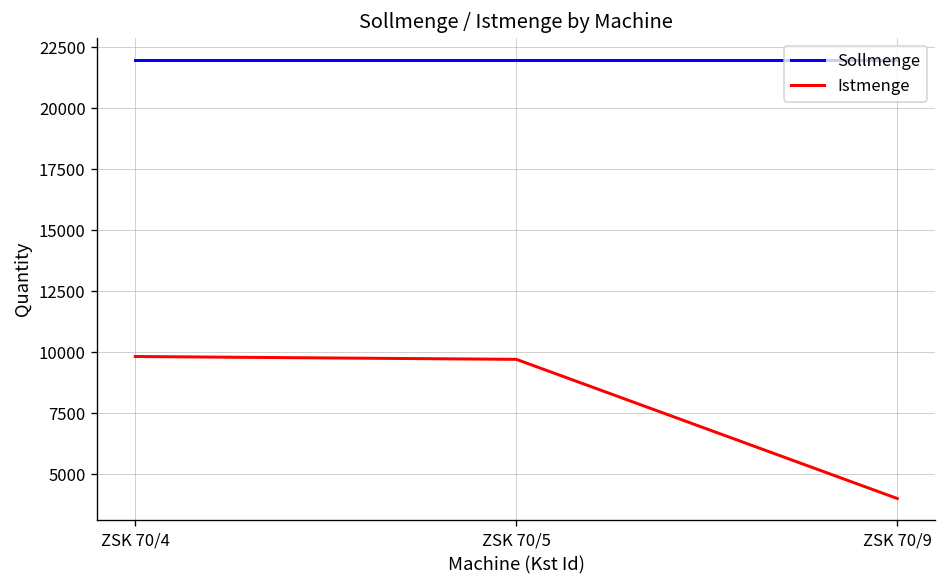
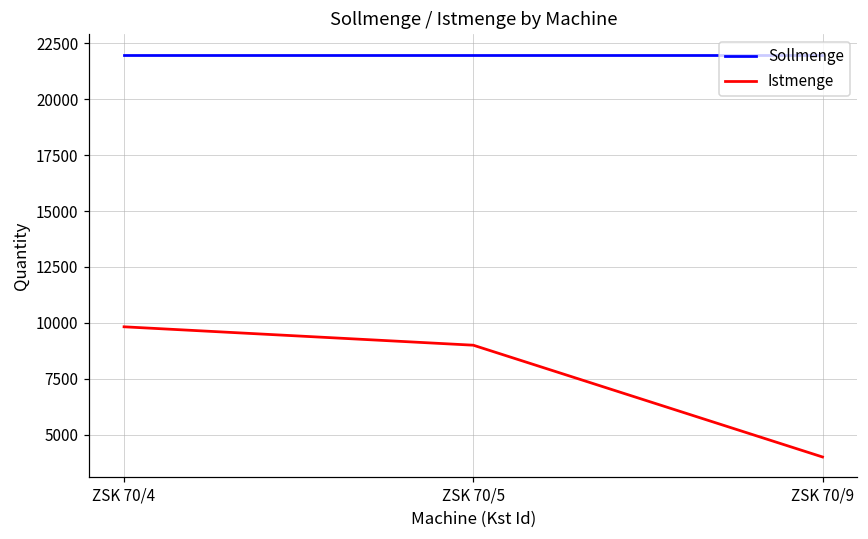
Istmenge, ZSK 70/5: 9700 -> 9000
